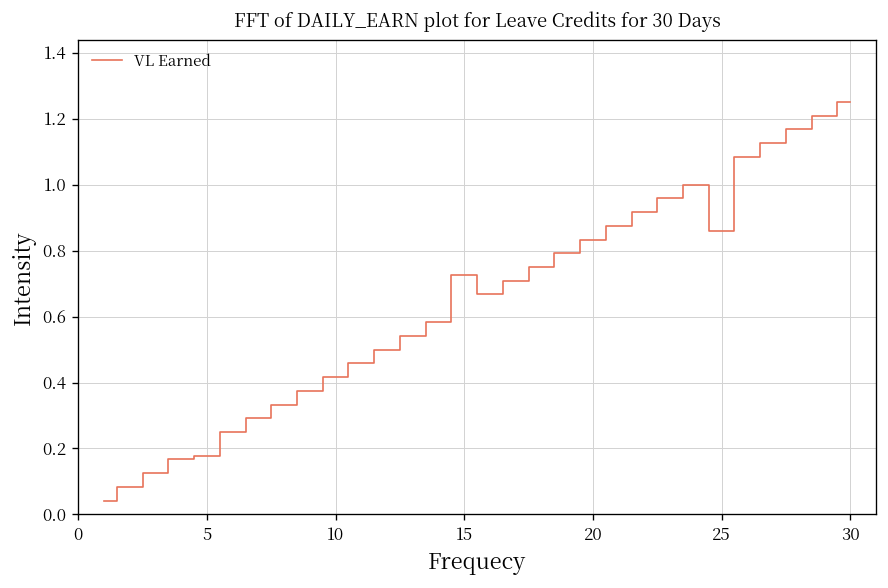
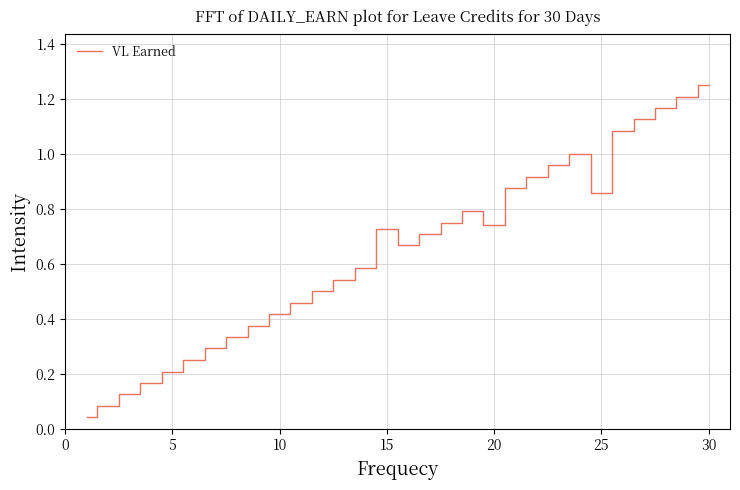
5: 0.18 -> 0.21
20: 0.83 -> 0.74
